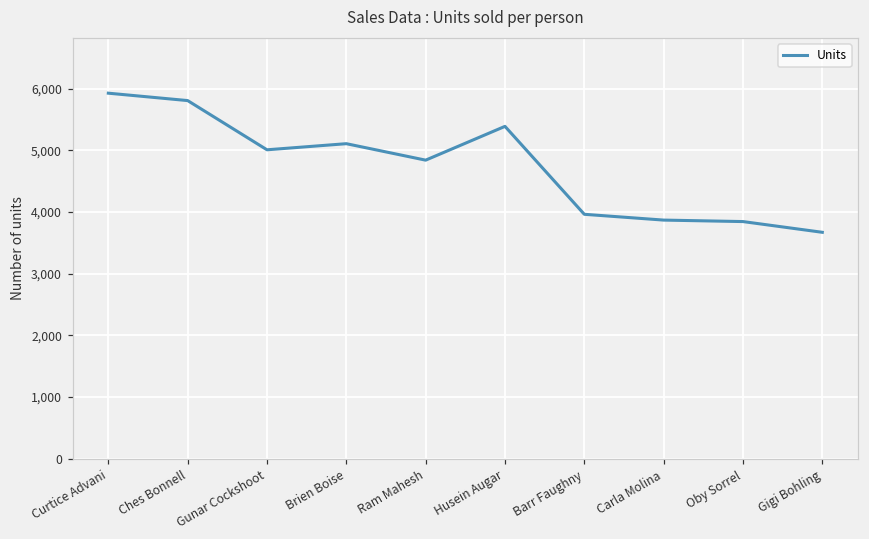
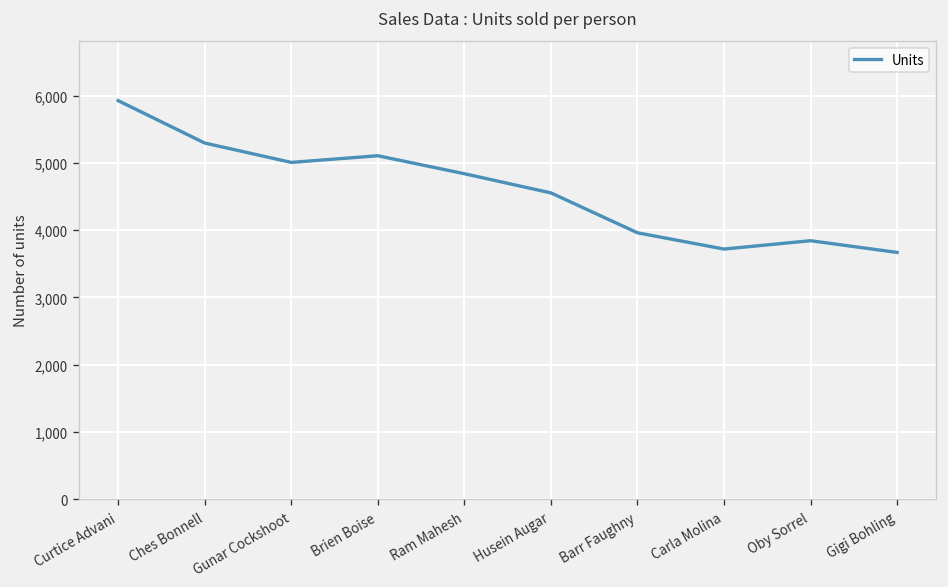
Ches Bonnell: 5,800 -> 5,300
Husein Augar: 5,400 -> 4,600
Carla Molina: 3,900 -> 3,700
